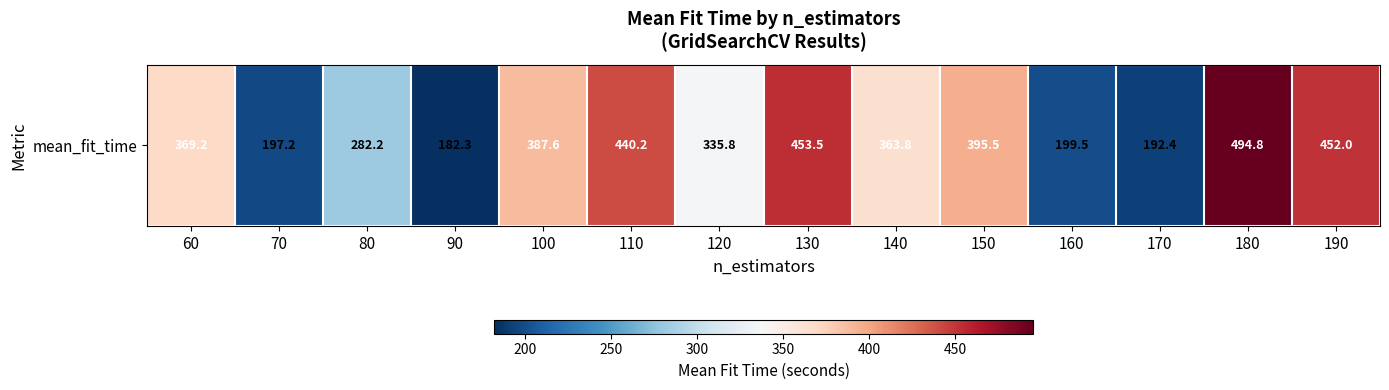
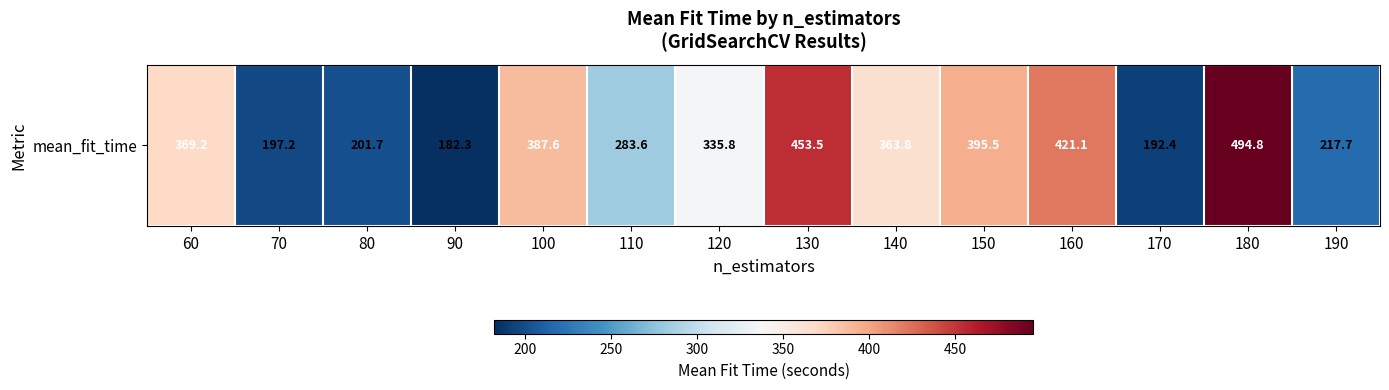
mean_fit_time, 80: 282.2 -> 201.7
mean_fit_time, 110: 440.2 -> 283.6
mean_fit_time, 160: 199.5 -> 421.1
mean_fit_time, 190: 452.0 -> 217.7
